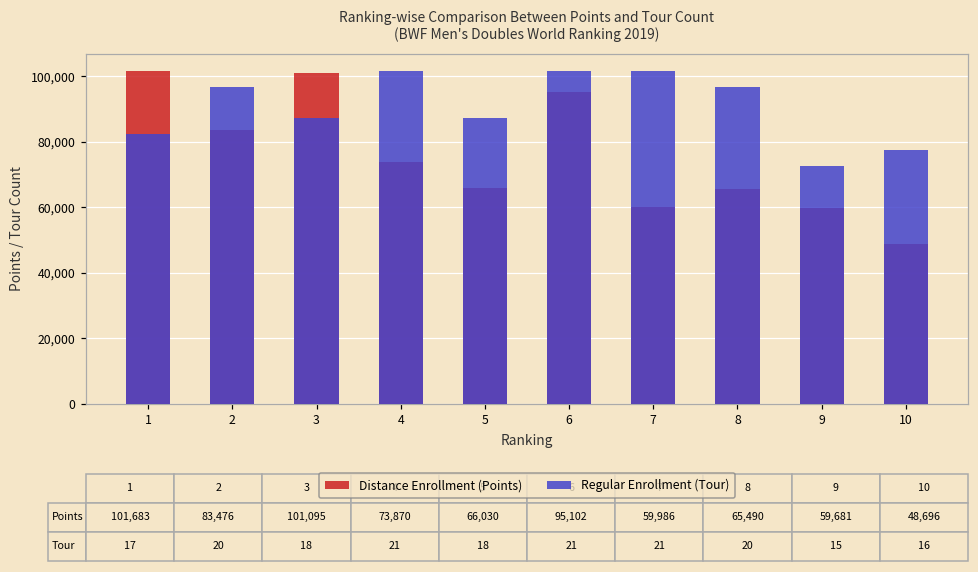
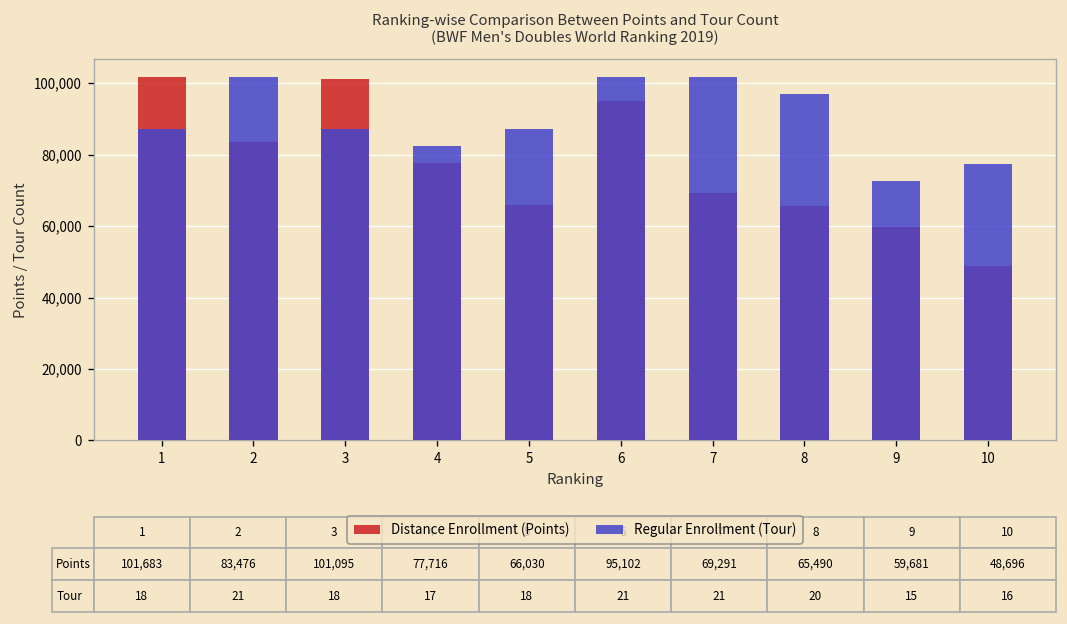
Regular Enrollment (Tour), 1: 17 -> 18
Regular Enrollment (Tour), 2: 20 -> 21
Distance Enrollment (Points), 4: 73,870 -> 77,716
Regular Enrollment (Tour), 4: 21 -> 17
Distance Enrollment (Points), 7: 59,986 -> 69,291
